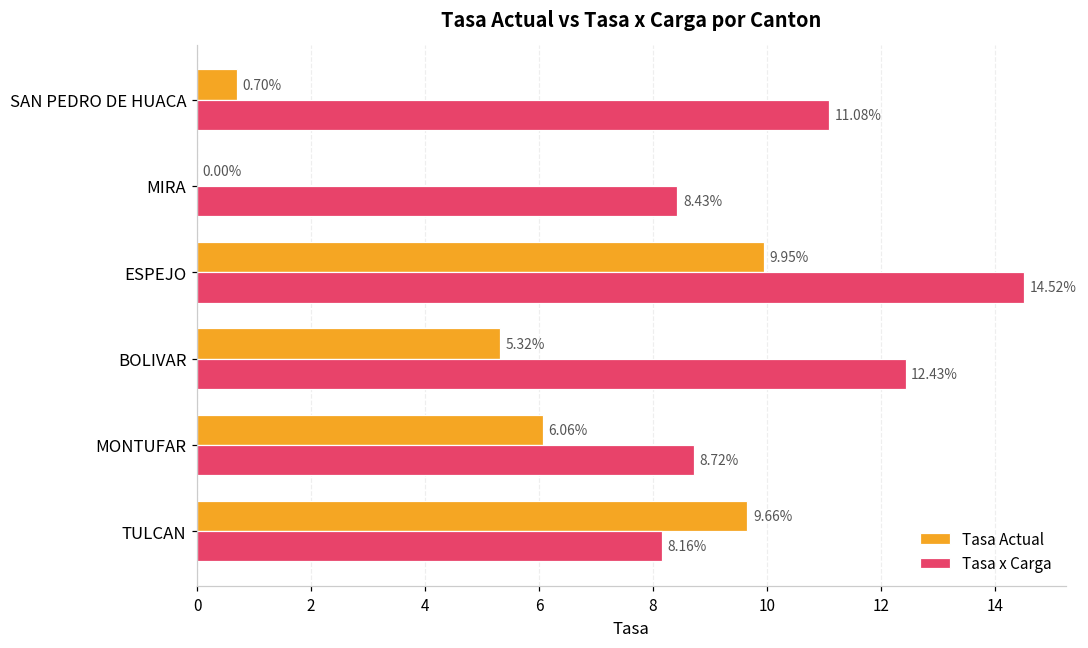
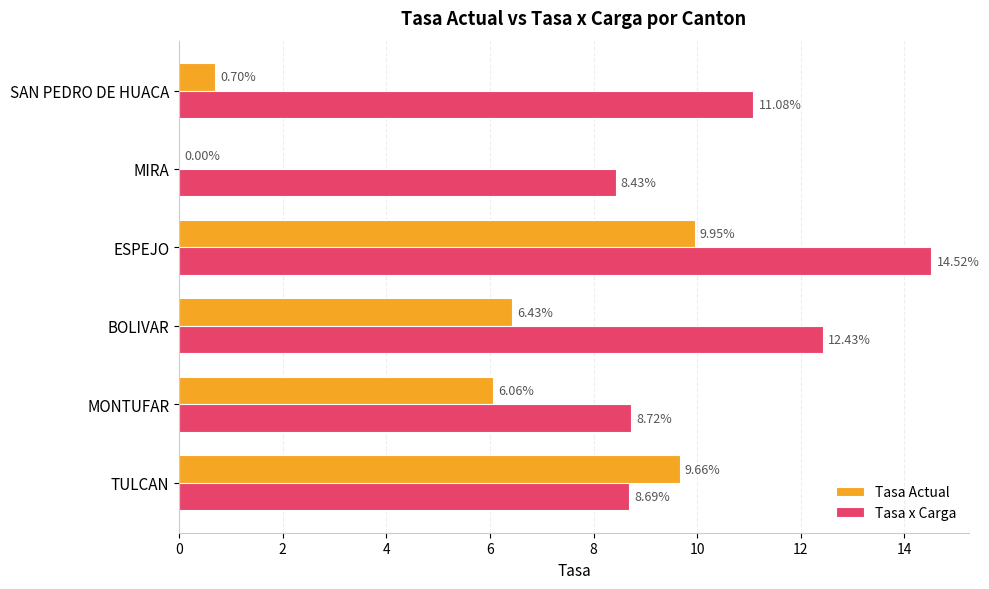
Tasa Actual, BOLIVAR: 5.32% -> 6.43%
Tasa x Carga, TULCAN: 8.16% -> 8.69%
